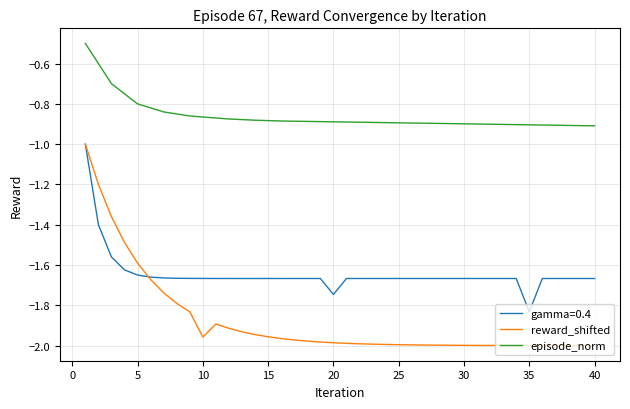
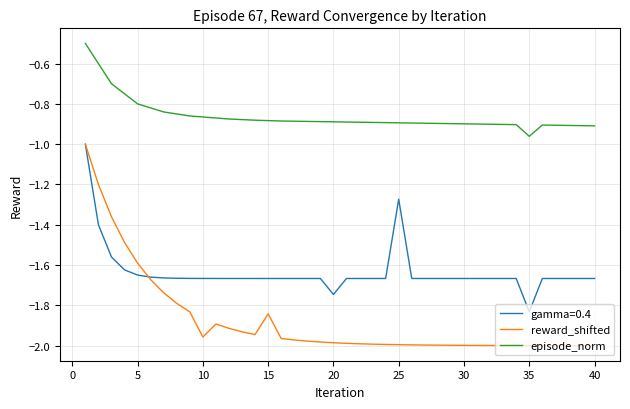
reward_shifted, 15: -1.96 -> -1.84
gamma=0.4, 25: -1.67 -> -1.27
episode_norm, 35: -0.90 -> -0.96
